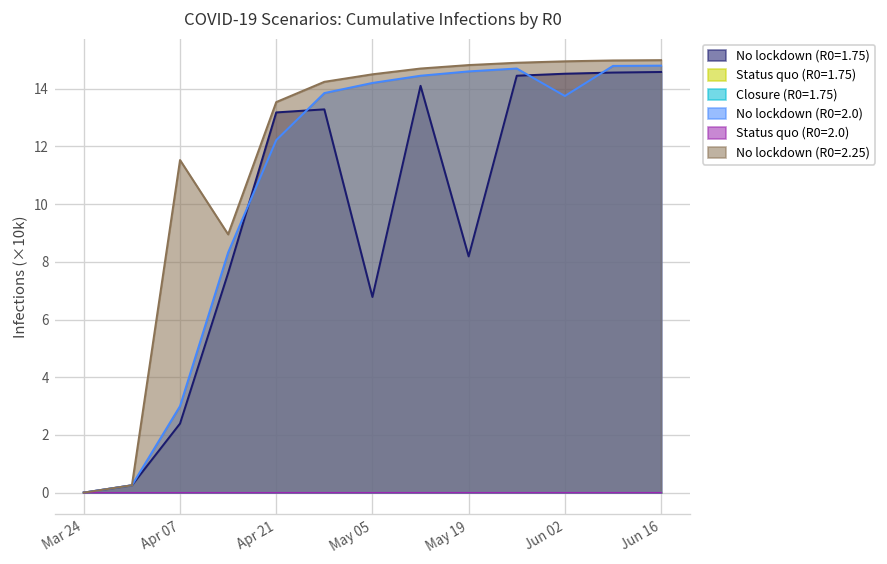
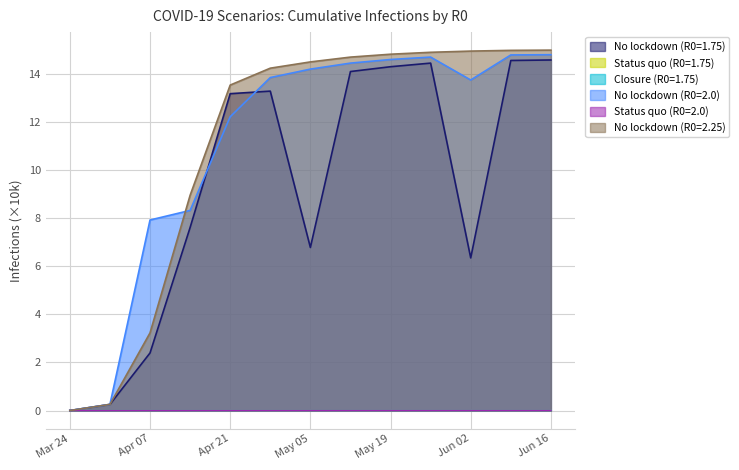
No lockdown (R0=2.0), Apr 07: 3.0 -> 7.9
No lockdown (R0=2.25), Apr 07: 11.5 -> 3.2
No lockdown (R0=1.75), May 19: 8.2 -> 14.3
No lockdown (R0=1.75), Jun 02: 14.5 -> 6.3
